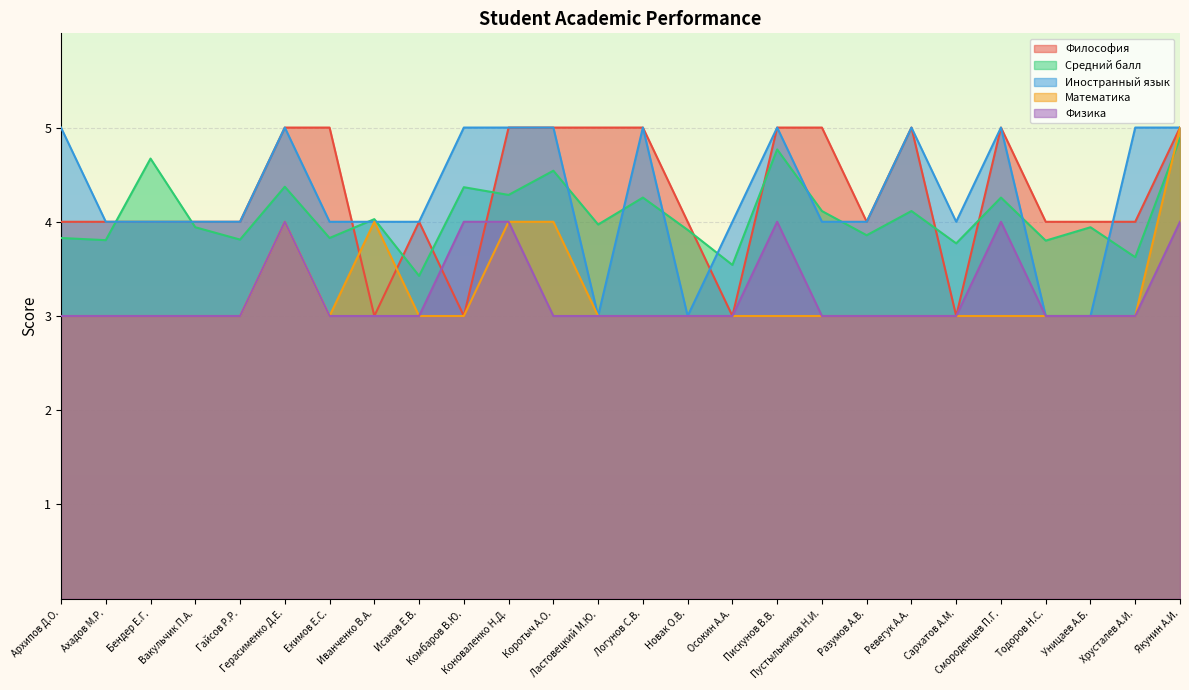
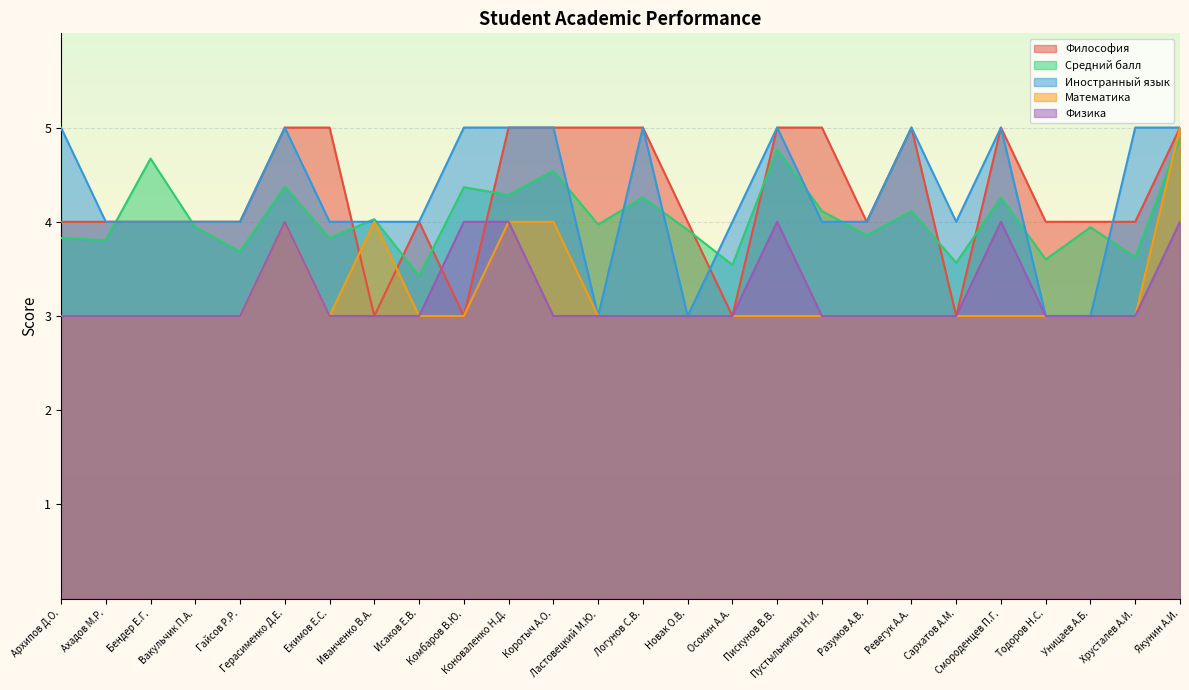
Средний балл, Гайсов Р.Р.: 3.8 -> 3.7
Средний балл, Сархатов А.М.: 3.8 -> 3.6
Средний балл, Тодоров Н.С.: 3.8 -> 3.6
